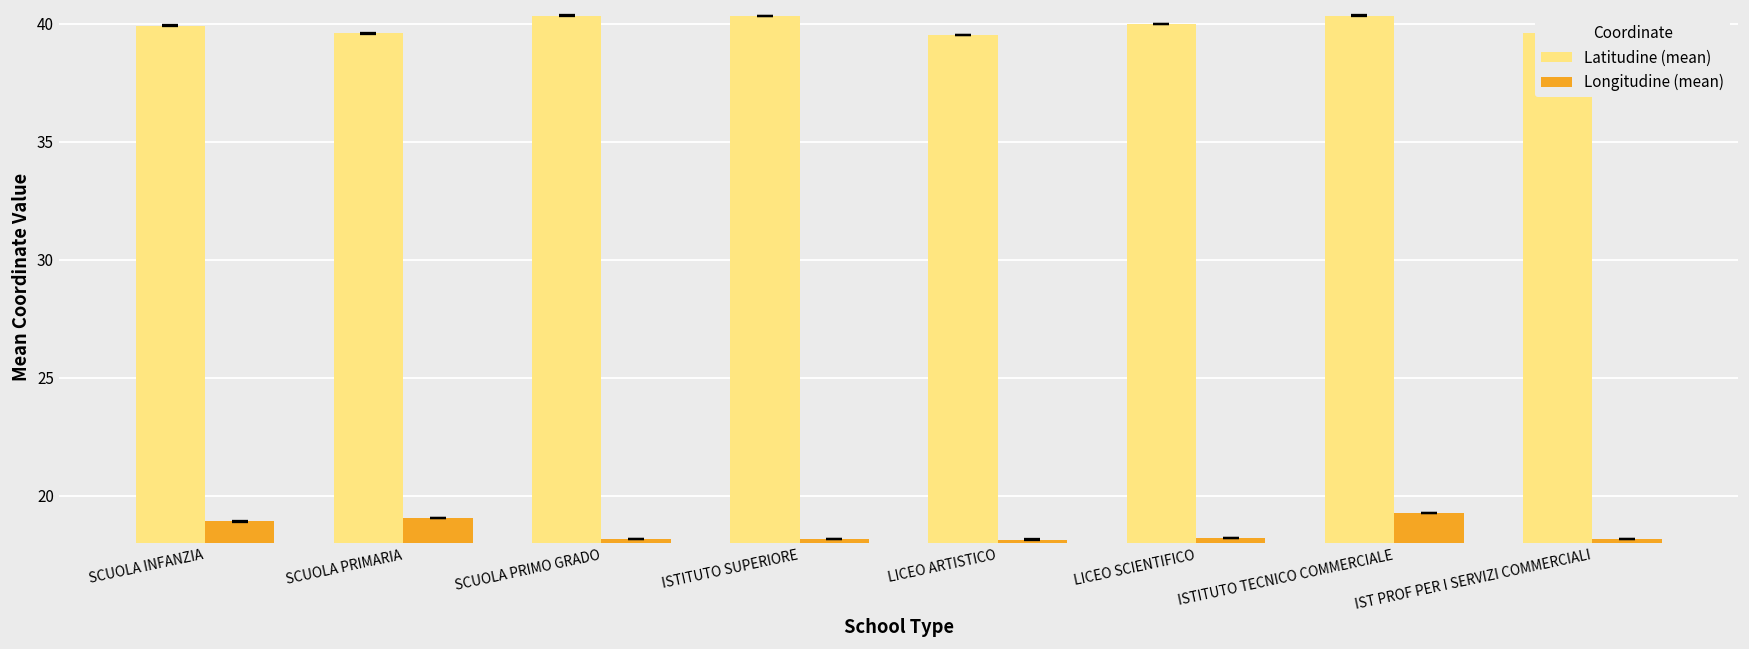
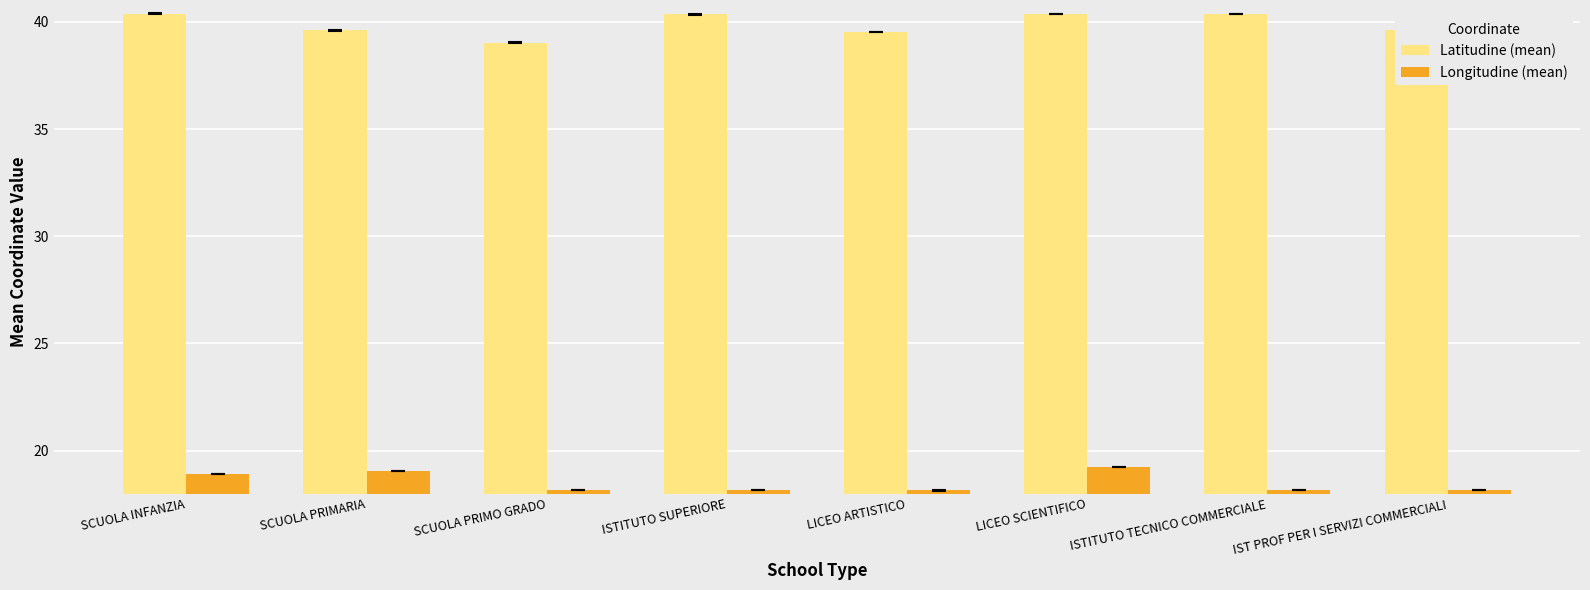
Latitudine (mean), SCUOLA INFANZIA: 39.9 -> 40.4
Latitudine (mean), SCUOLA PRIMO GRADO: 40.4 -> 39.0
Latitudine (mean), LICEO SCIENTIFICO: 40.0 -> 40.4
Longitudine (mean), LICEO SCIENTIFICO: 18.2 -> 19.2
Longitudine (mean), ISTITUTO TECNICO COMMERCIALE: 19.3 -> 18.2
